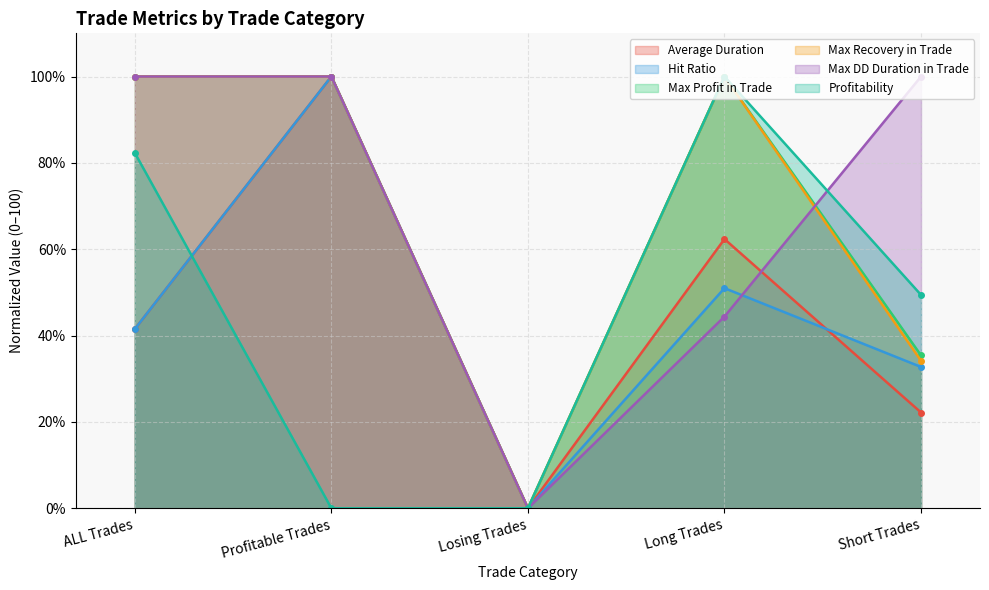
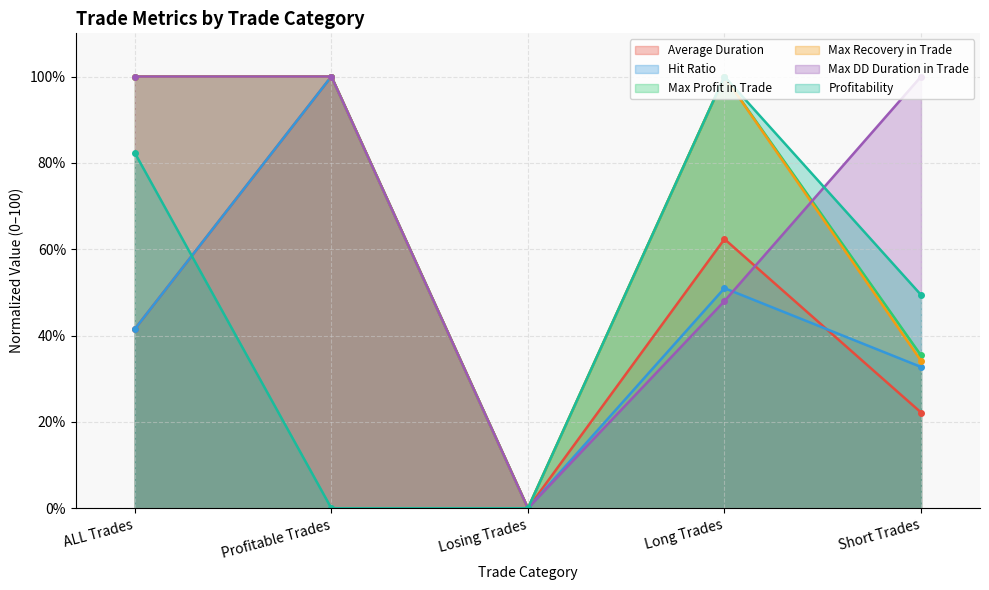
Max DD Duration in Trade, Long Trades: 44% -> 48%
